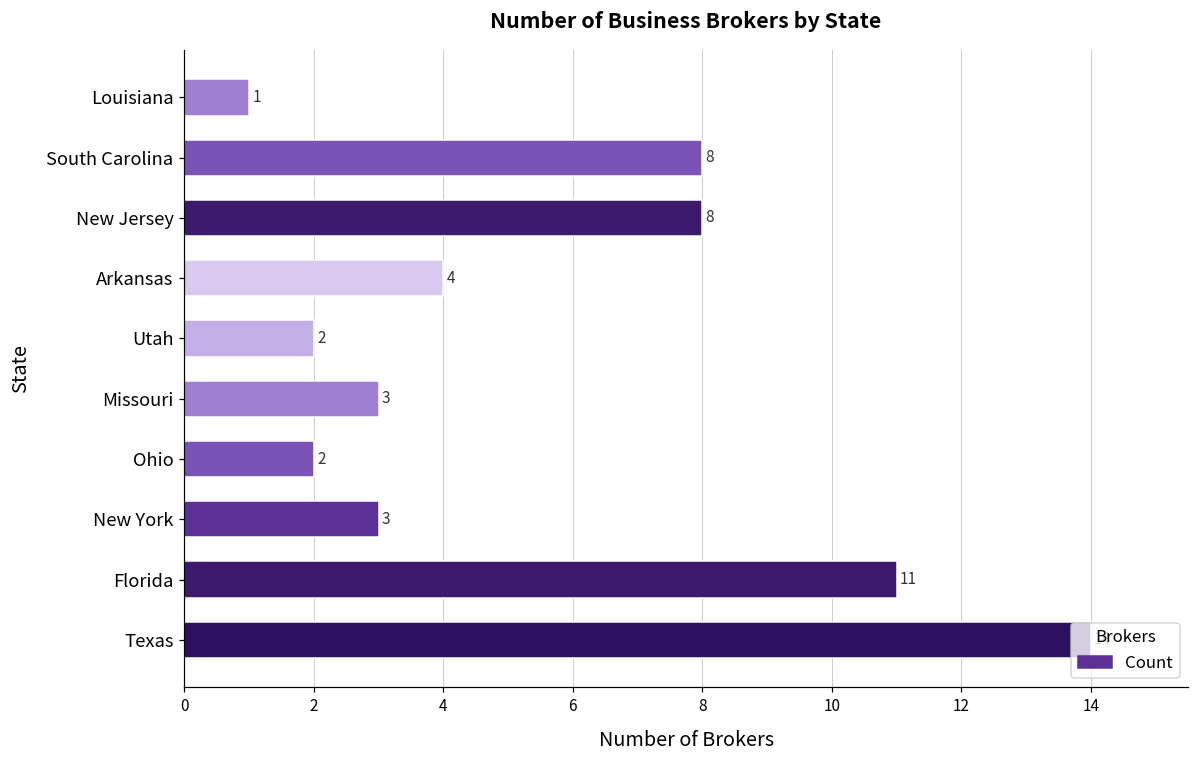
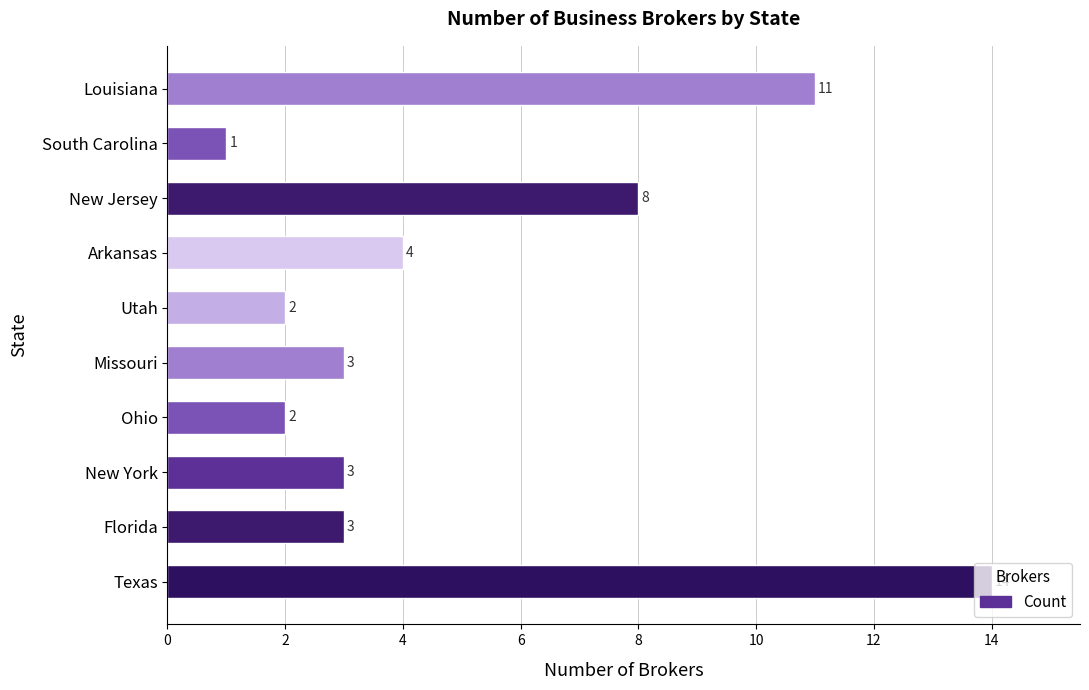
Louisiana: 1 -> 11
South Carolina: 8 -> 1
Florida: 11 -> 3
